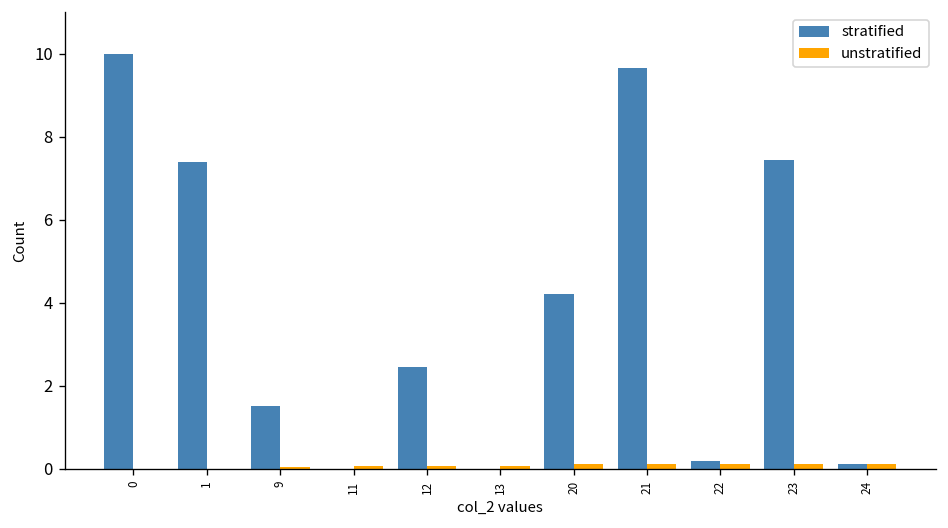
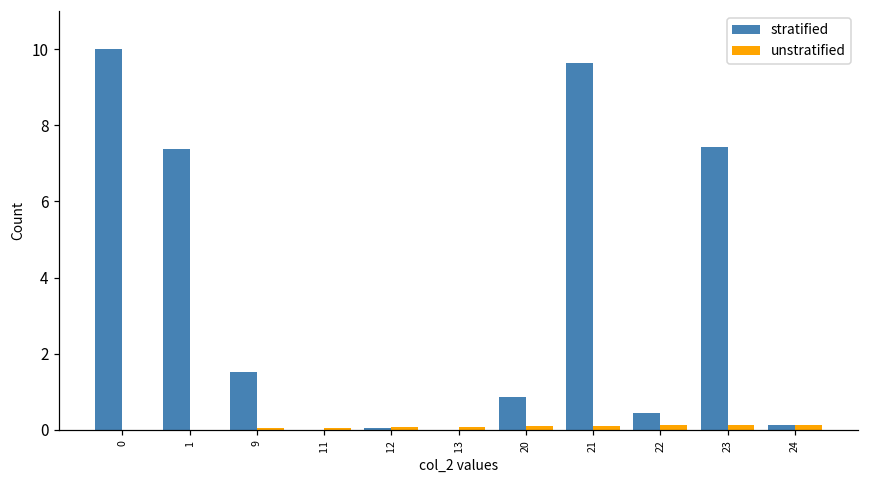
stratified, 12: 2.5 -> 0.1
stratified, 20: 4.2 -> 0.9
stratified, 22: 0.2 -> 0.4
